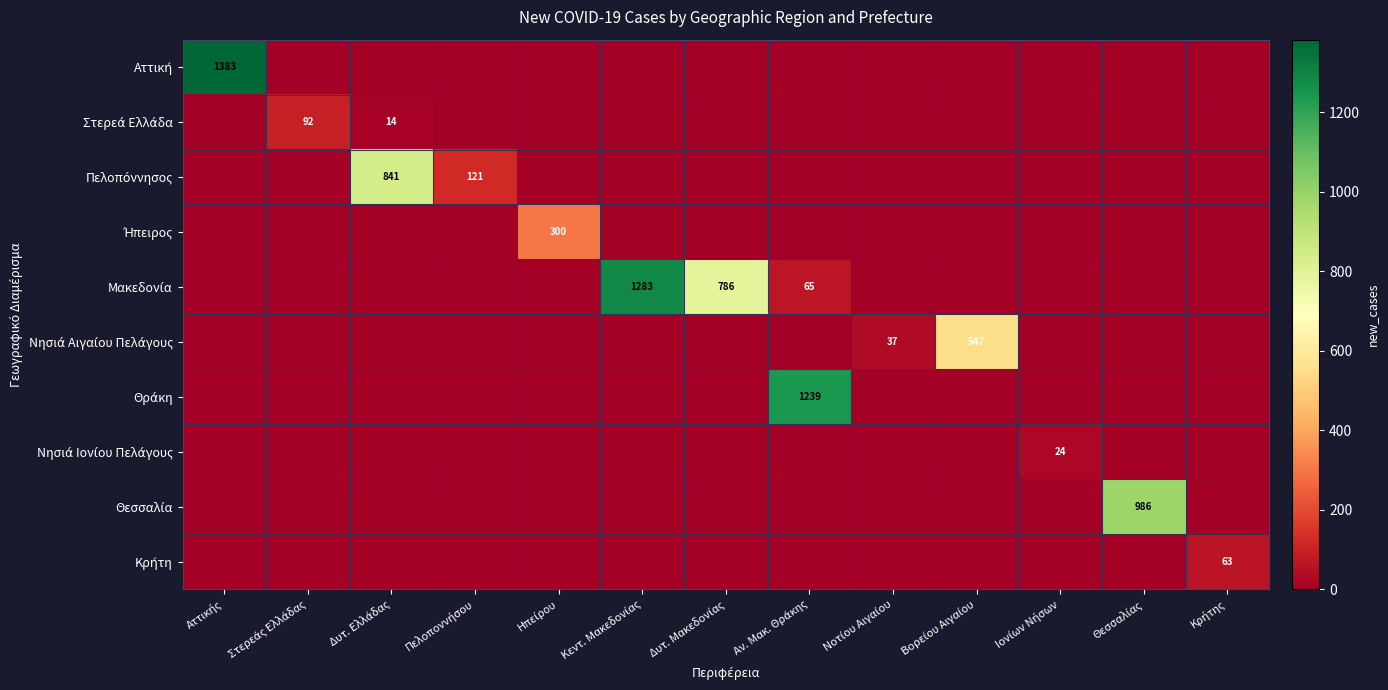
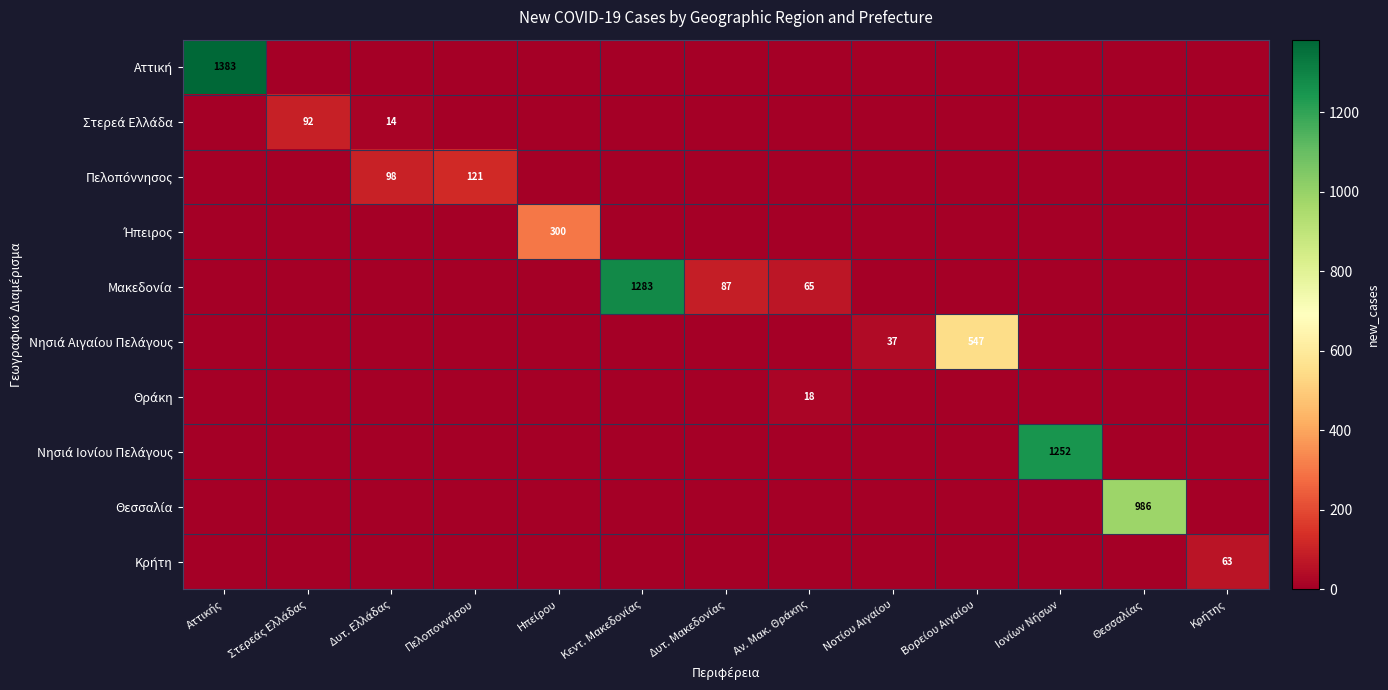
Πελοπόννησος, Δυτ. Ελλάδας: 841 -> 98
Μακεδονία, Δυτ. Μακεδονίας: 786 -> 87
Θράκη, Αν. Μακ. Θράκης: 1239 -> 18
Νησιά Ιονίου Πελάγους, Ιονίων Νήσων: 24 -> 1252
